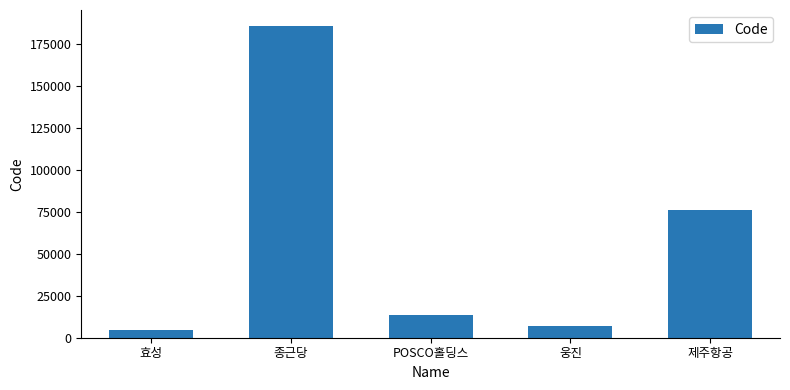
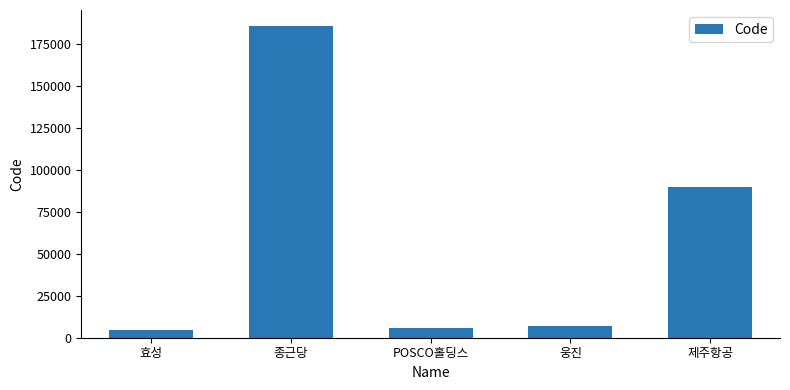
POSCO홀딩스: 14000 -> 5000
제주항공: 76000 -> 90000
